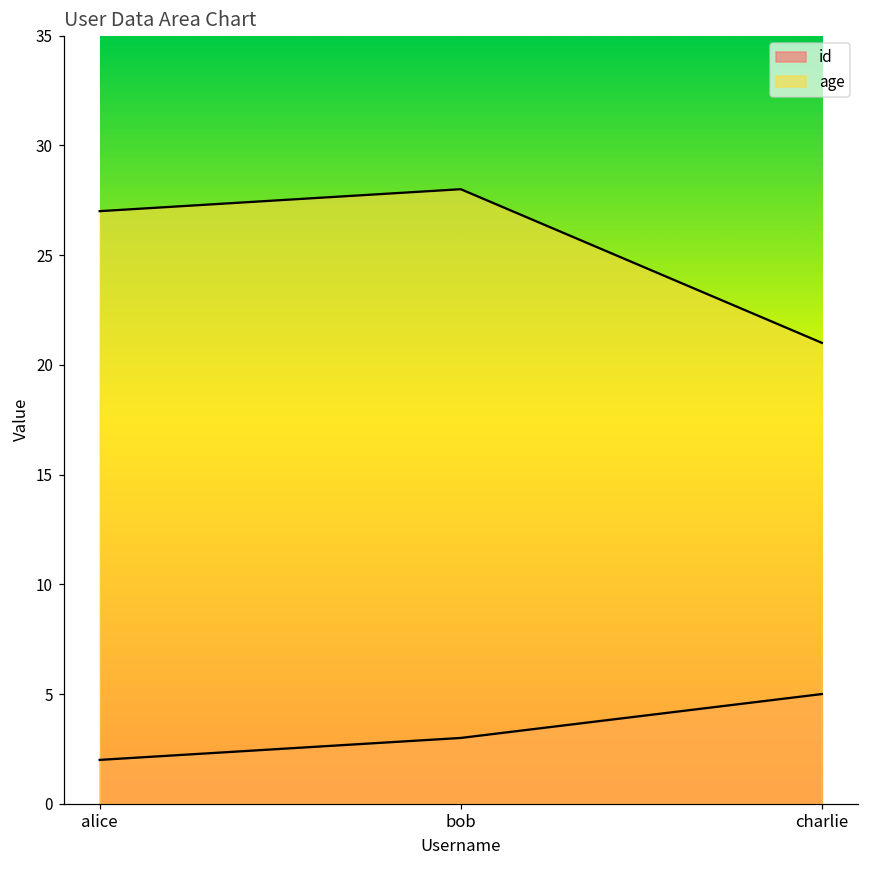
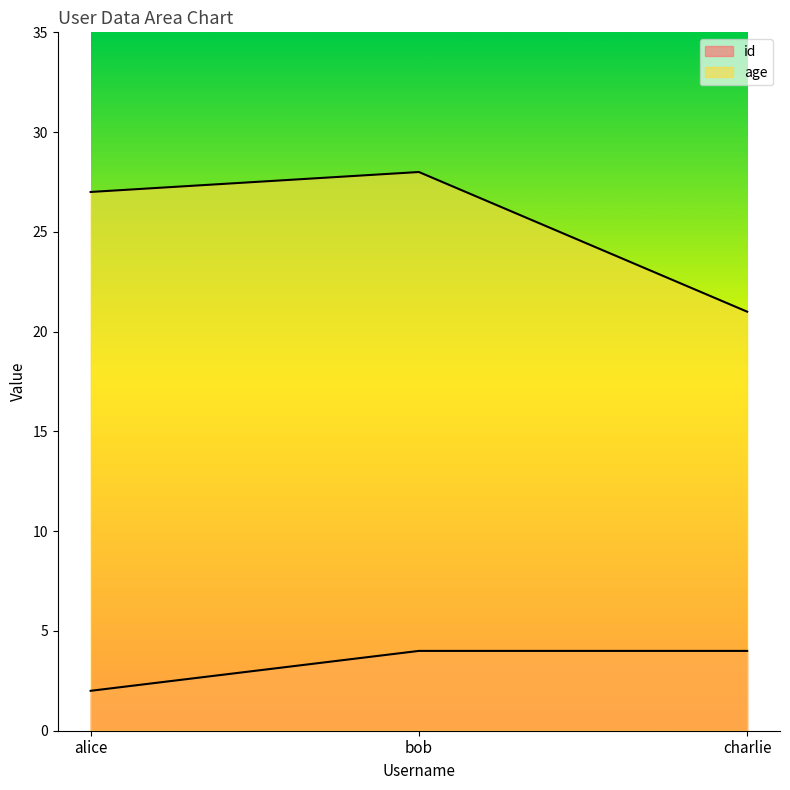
id, bob: 3 -> 4
id, charlie: 5 -> 4
